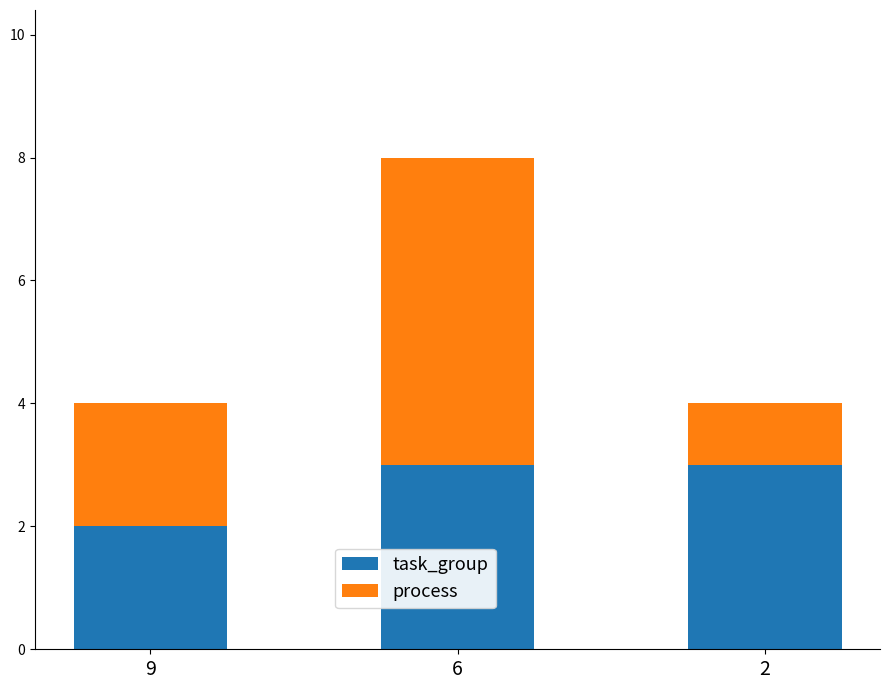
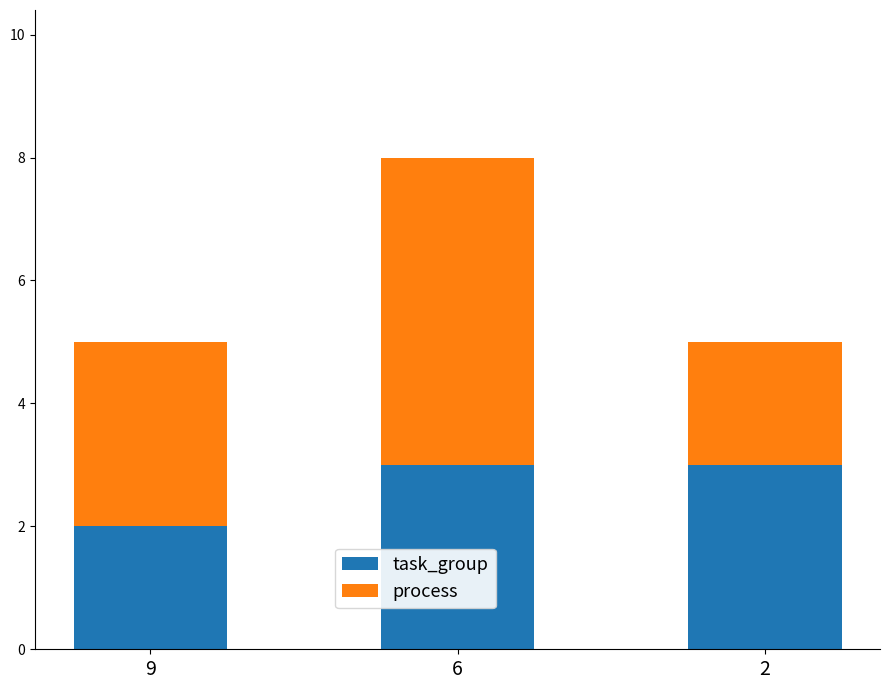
process, 9: 2 -> 3
process, 2: 1 -> 2
